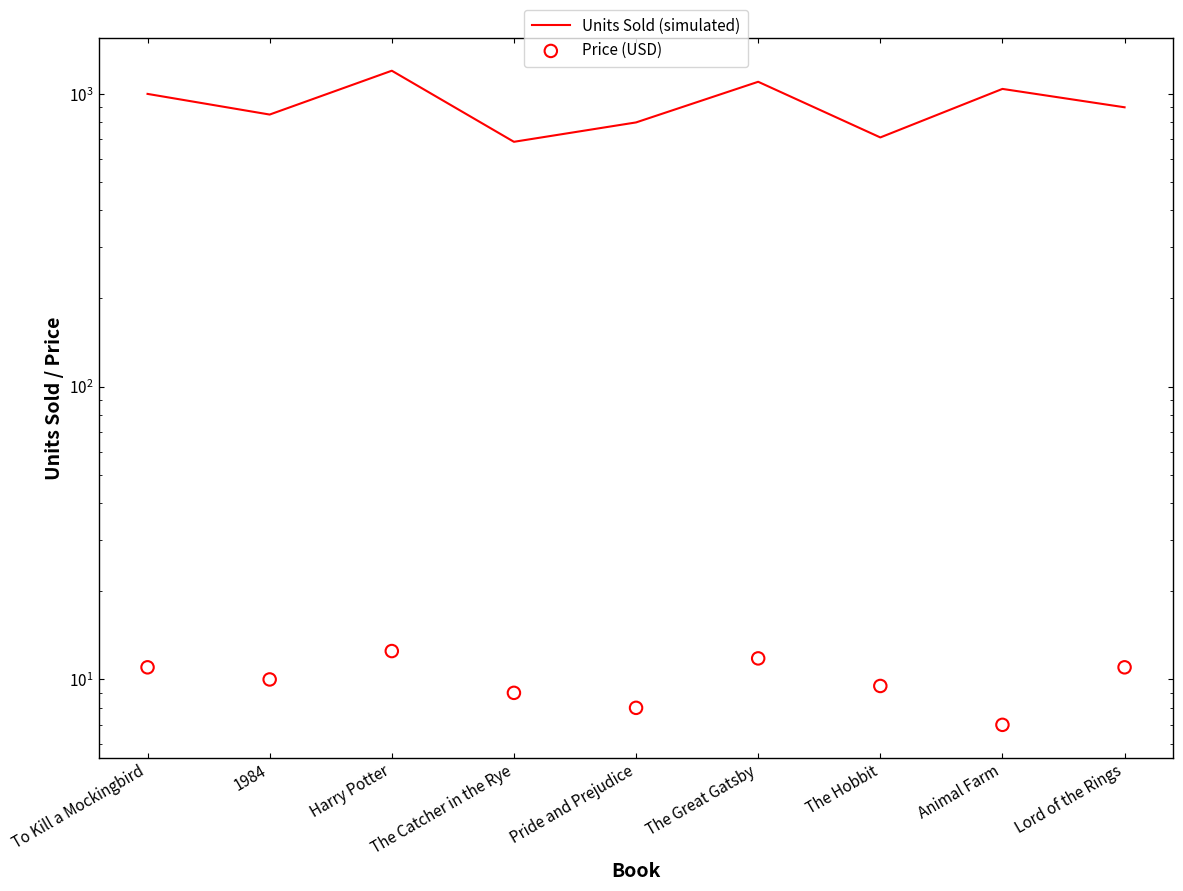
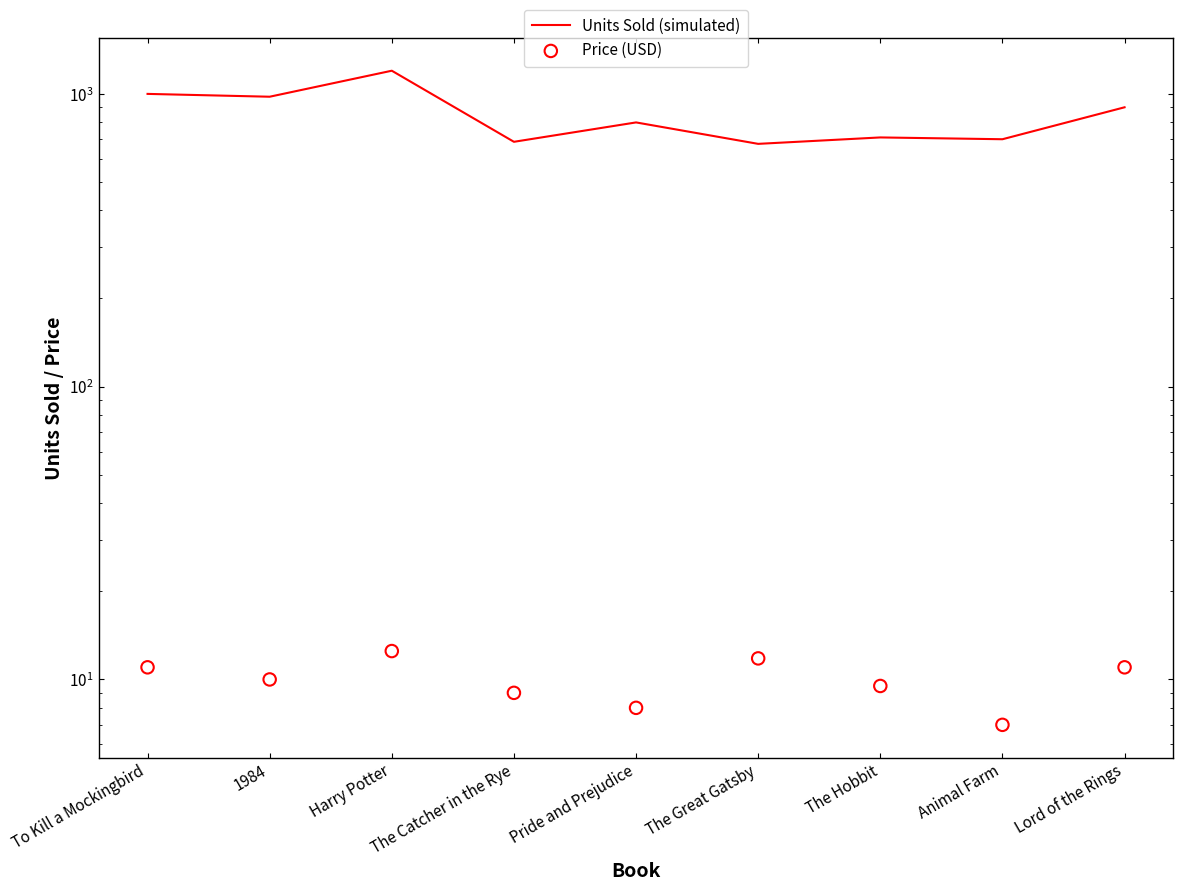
Units Sold (simulated), 1984: 850 -> 980
Units Sold (simulated), The Great Gatsby: 1100 -> 680
Units Sold (simulated), Animal Farm: 1040 -> 700
